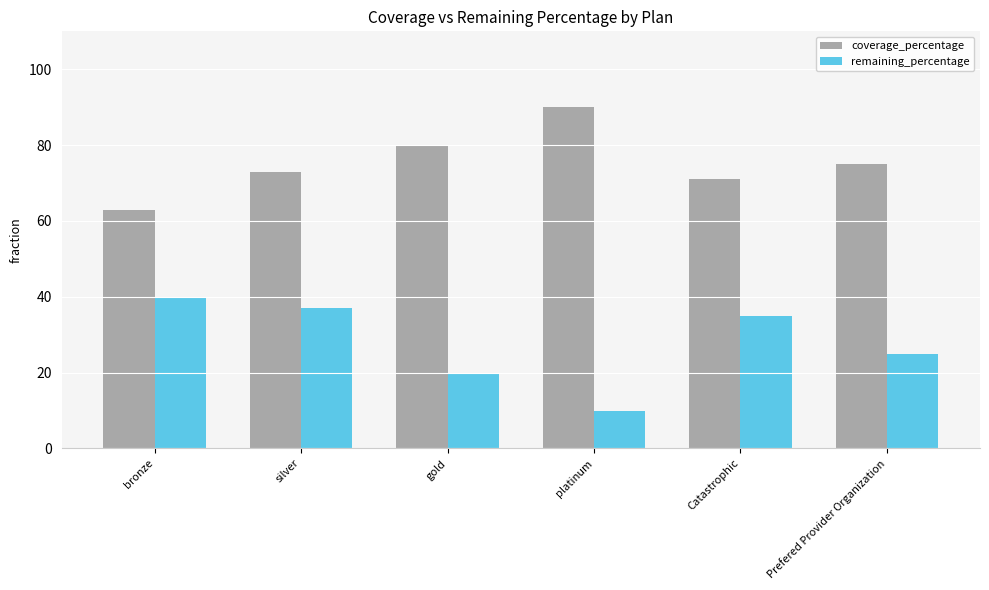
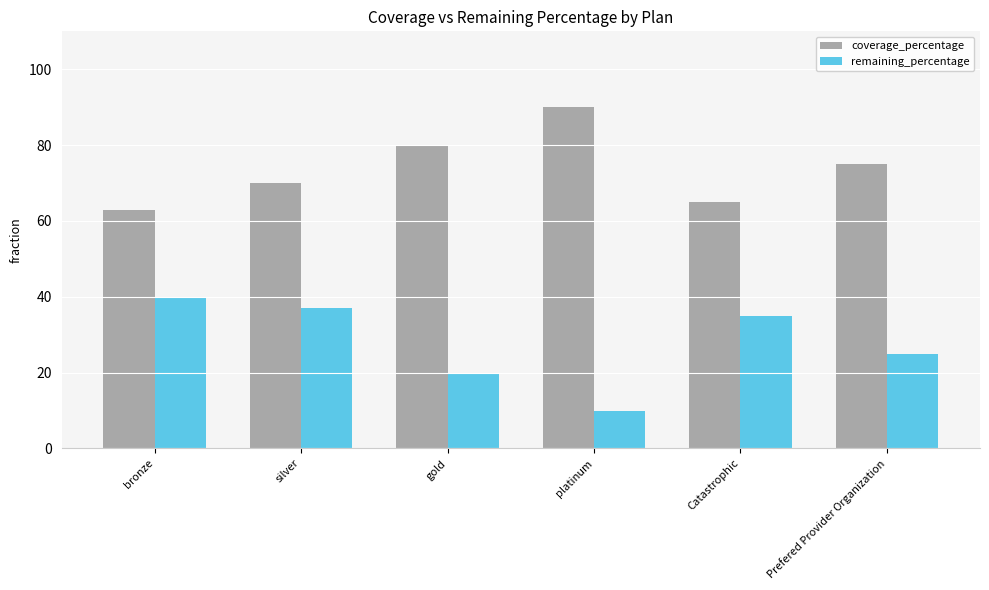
coverage_percentage, silver: 73 -> 70
coverage_percentage, Catastrophic: 71 -> 65
